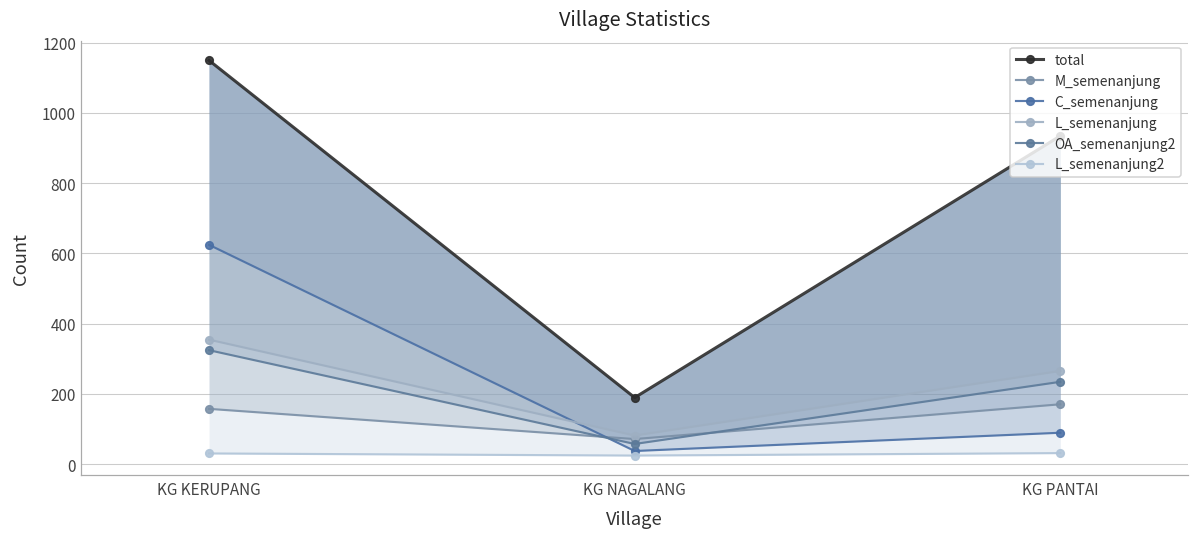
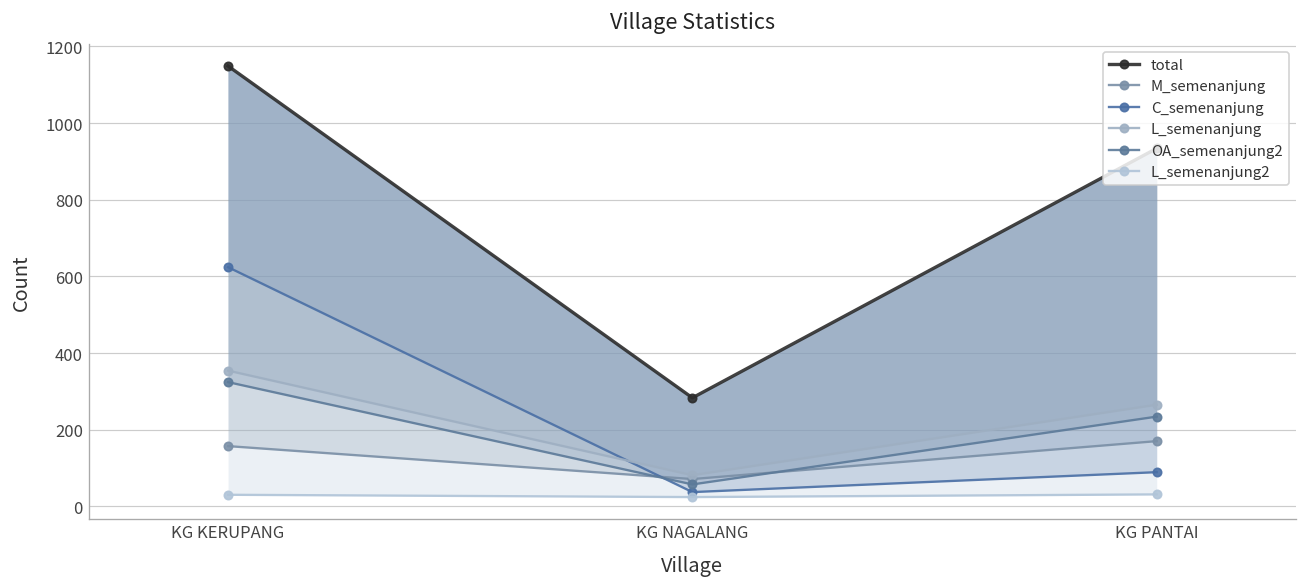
total, KG NAGALANG: 190 -> 280
